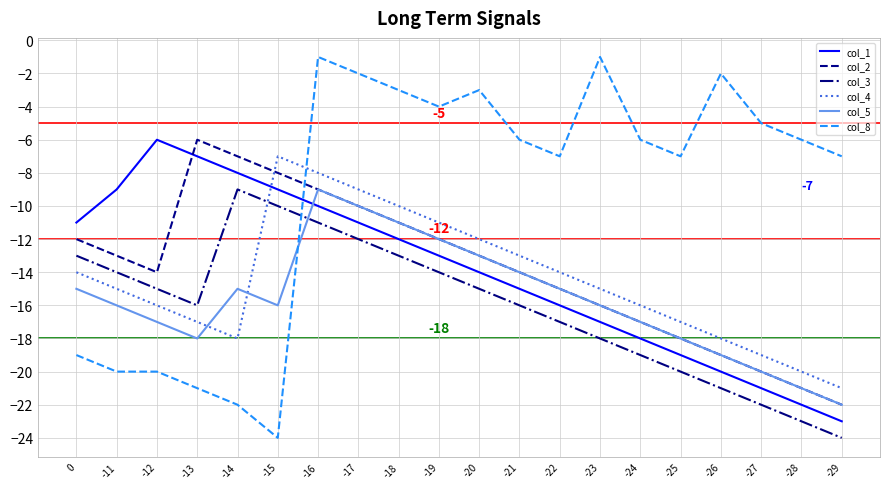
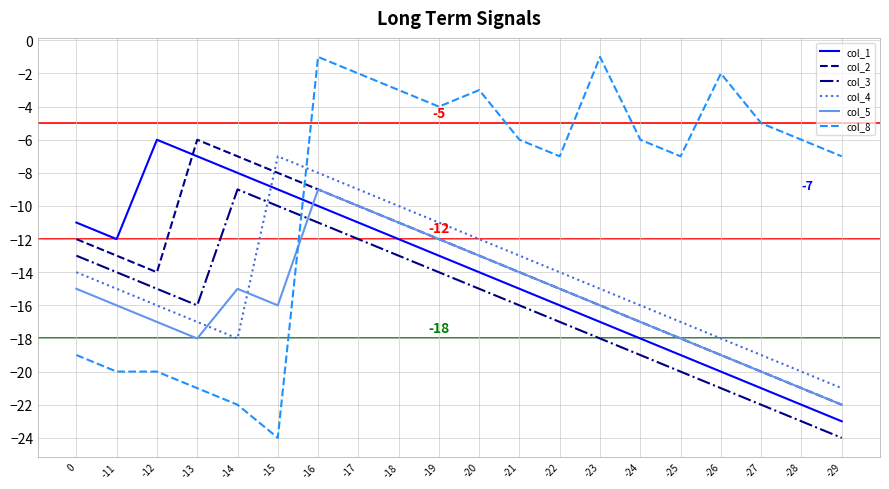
col_1, -11: -9 -> -12
